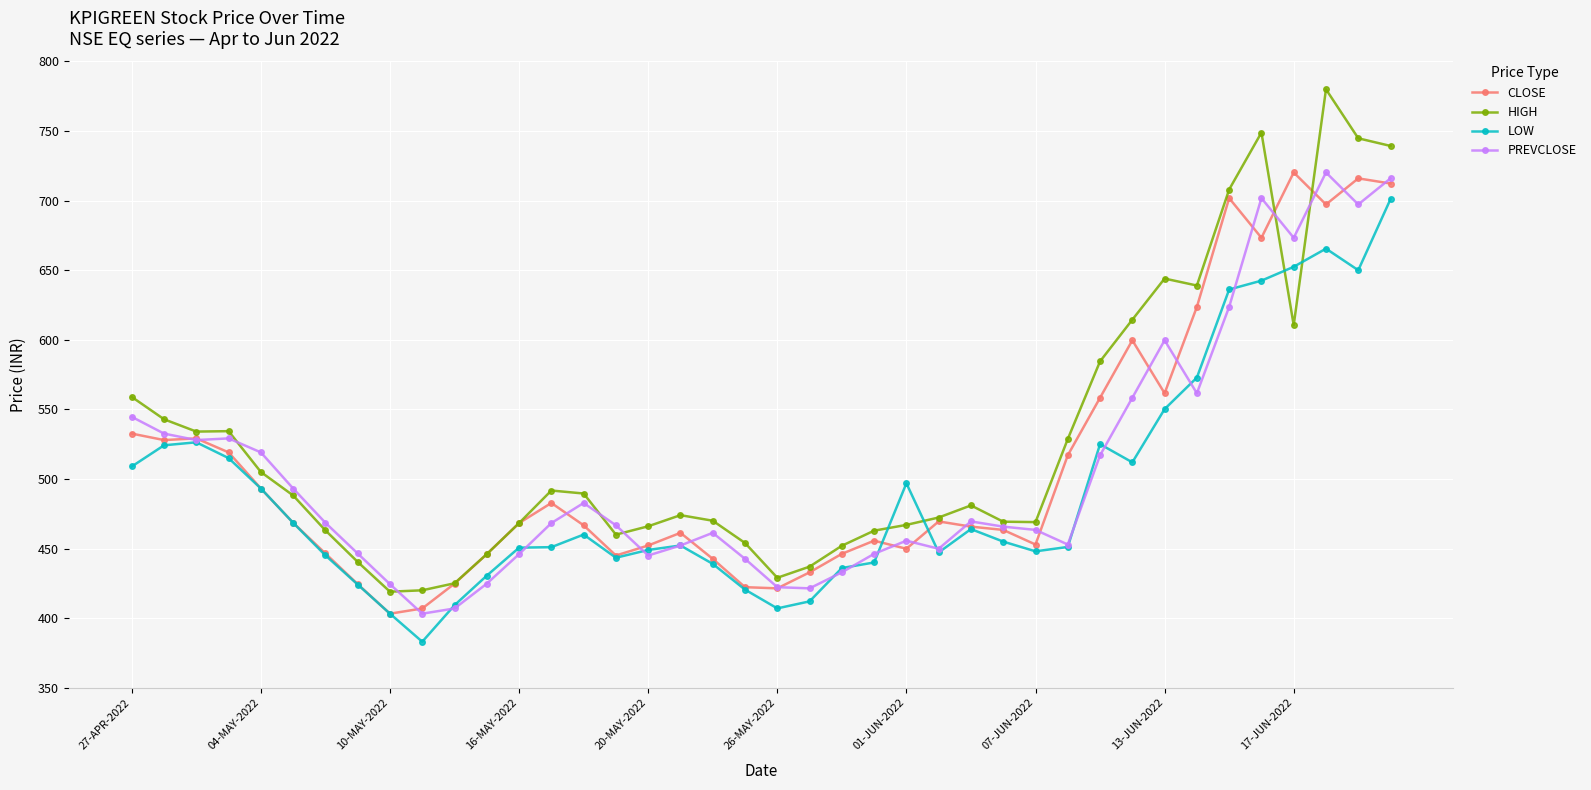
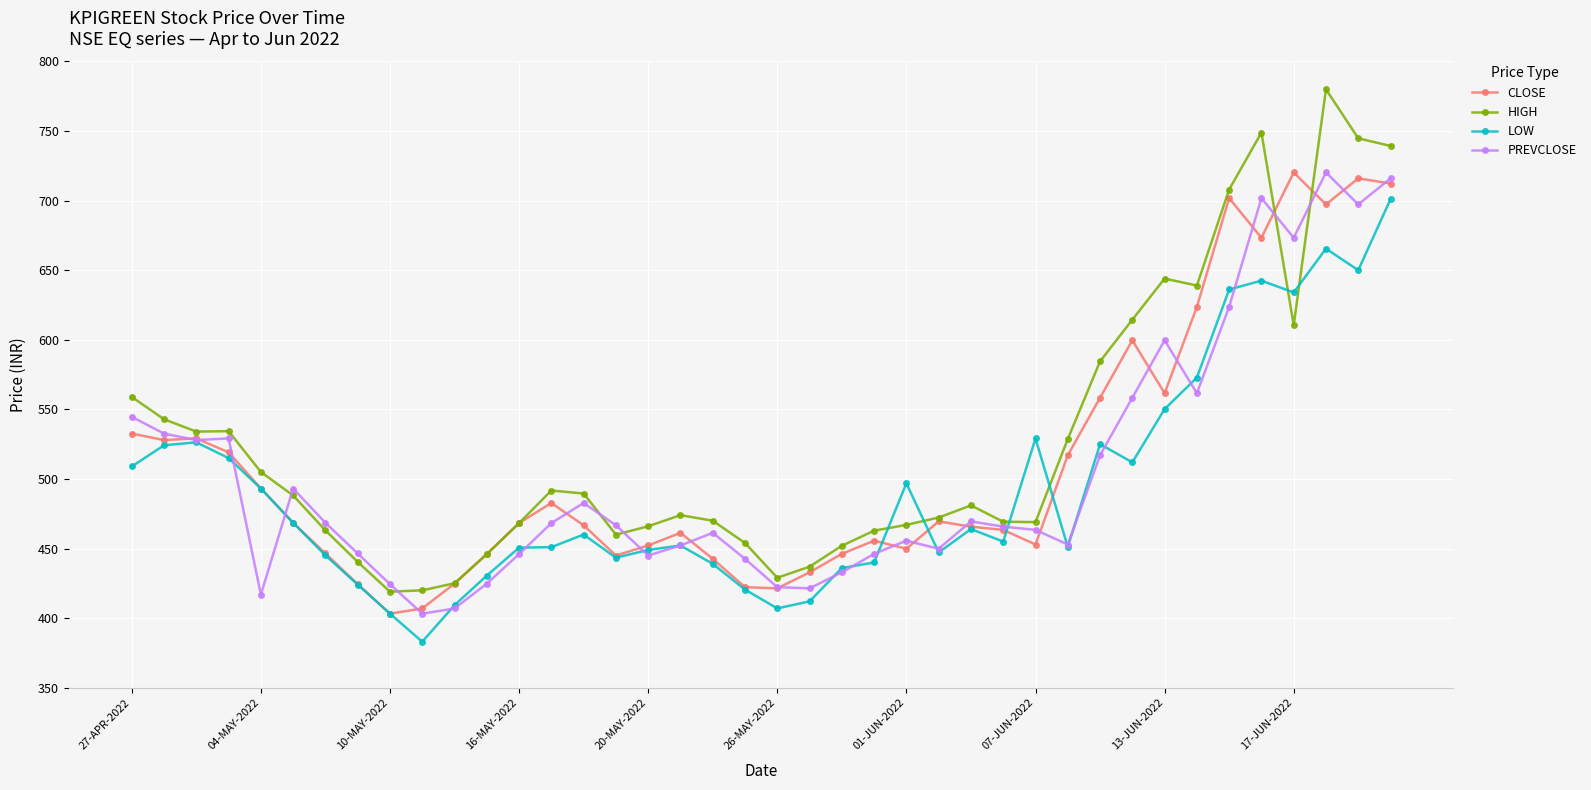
PREVCLOSE, 04-MAY-2022: 519 -> 417
LOW, 07-JUN-2022: 448 -> 529
LOW, 17-JUN-2022: 652 -> 634
